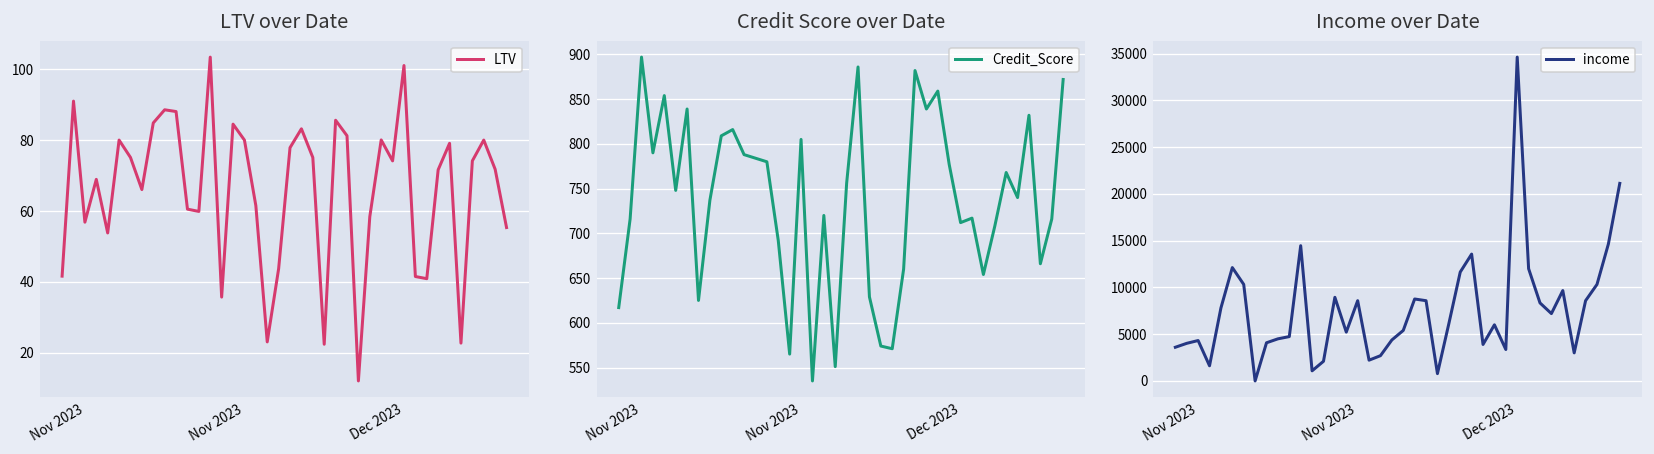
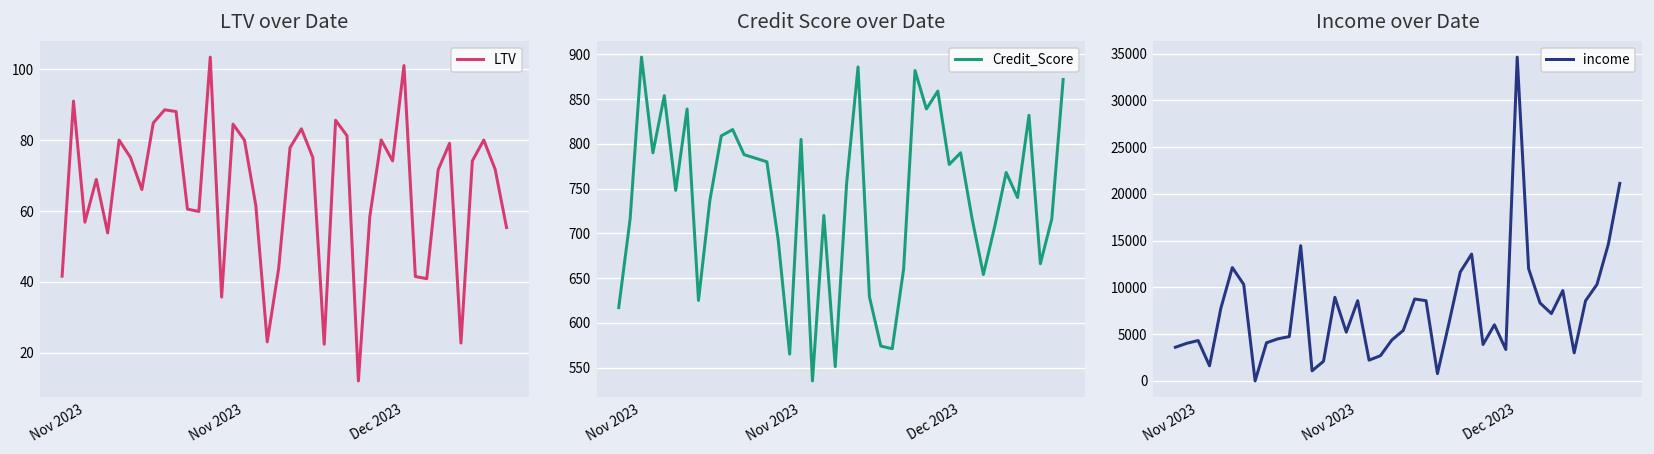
Credit Score over Date, Dec 2023: 710 -> 790
